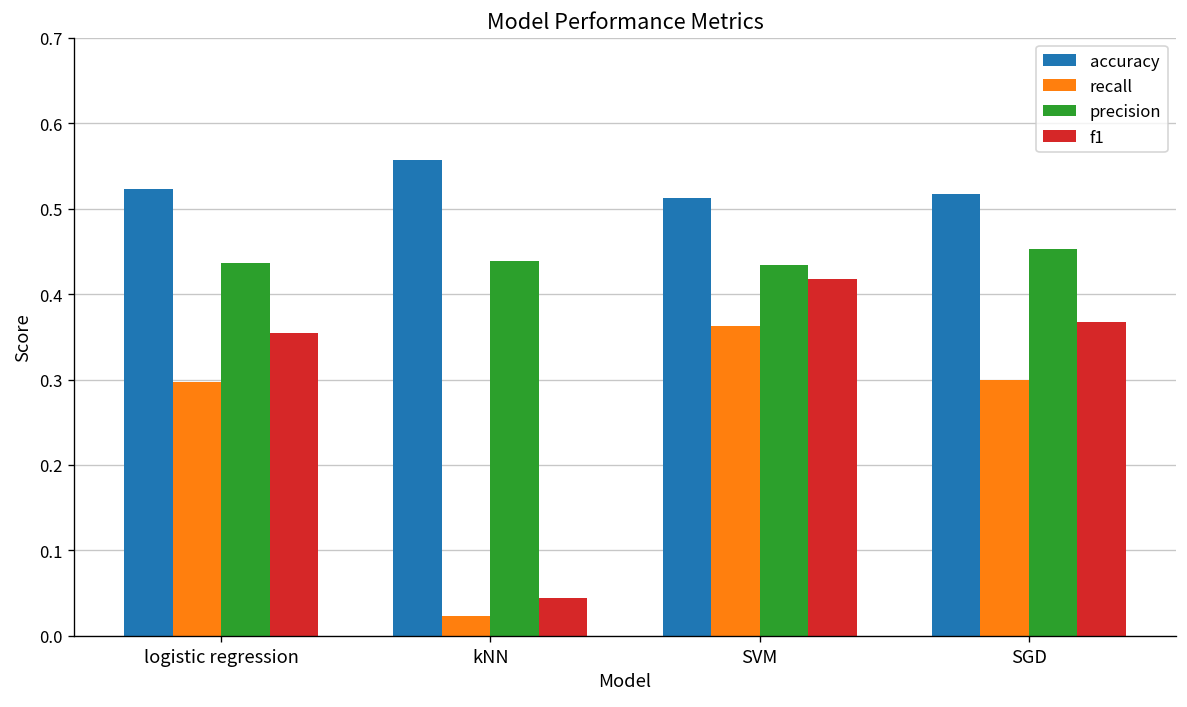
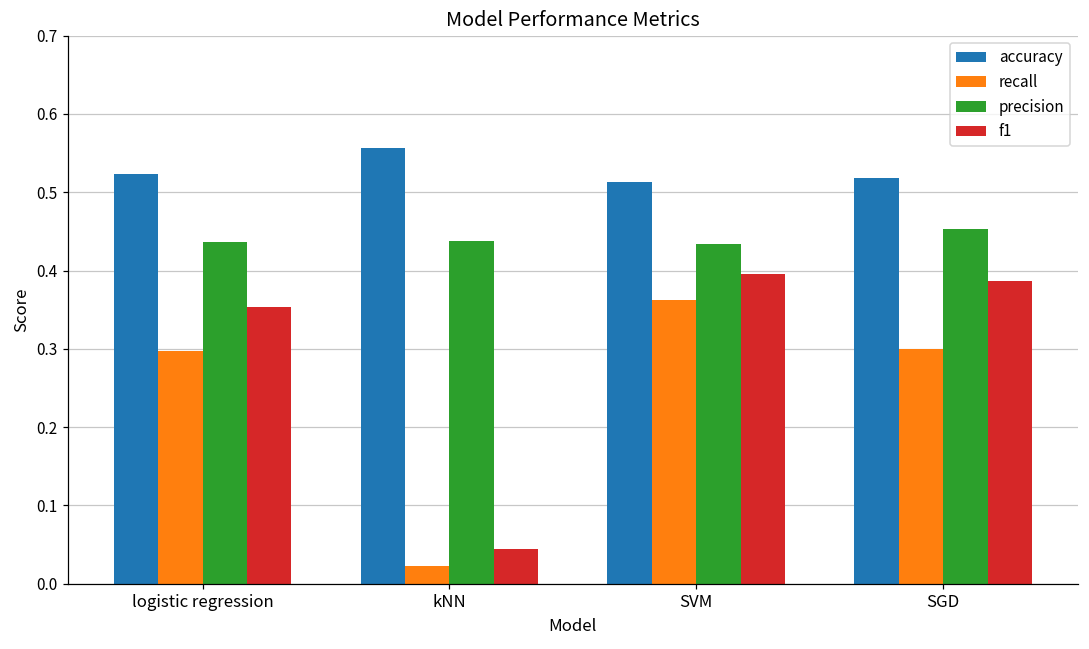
f1, SVM: 0.42 -> 0.40
f1, SGD: 0.37 -> 0.39
